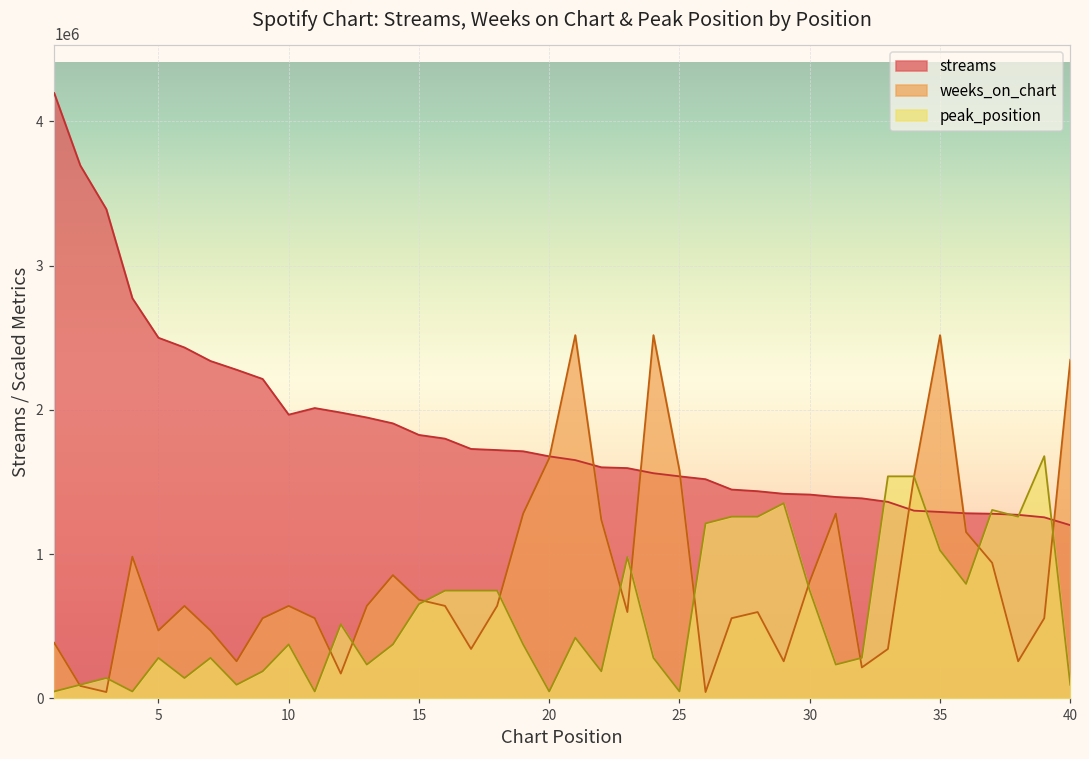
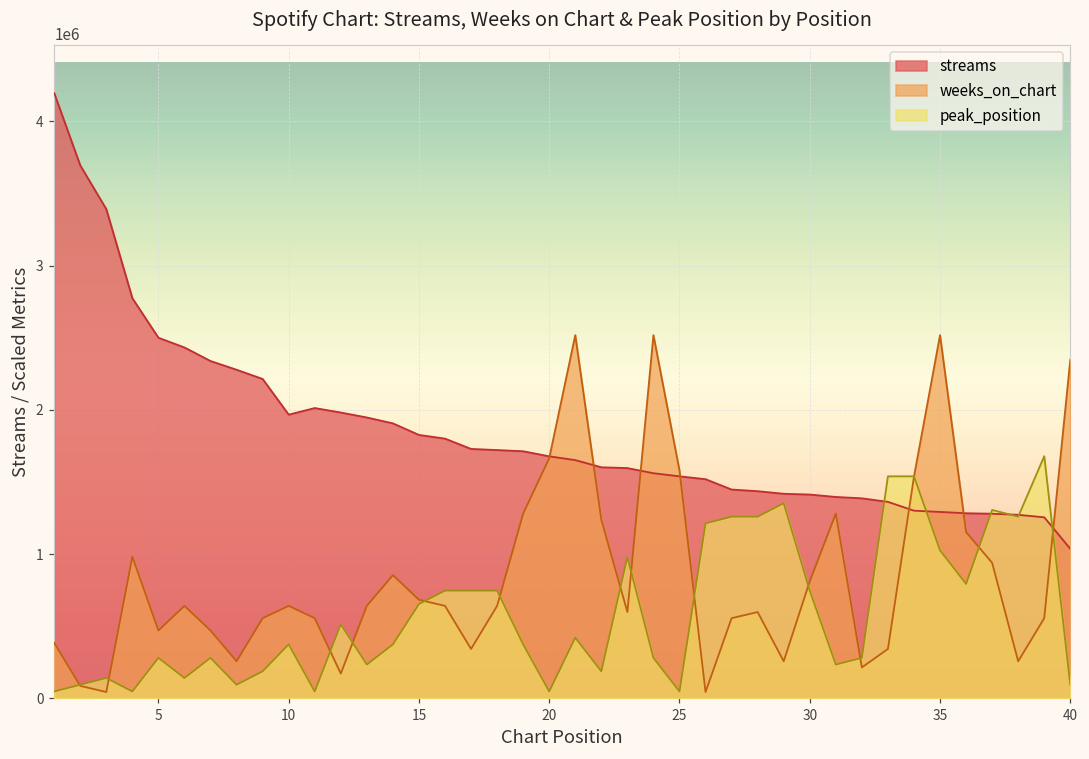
streams, 40: 1200000 -> 1040000
